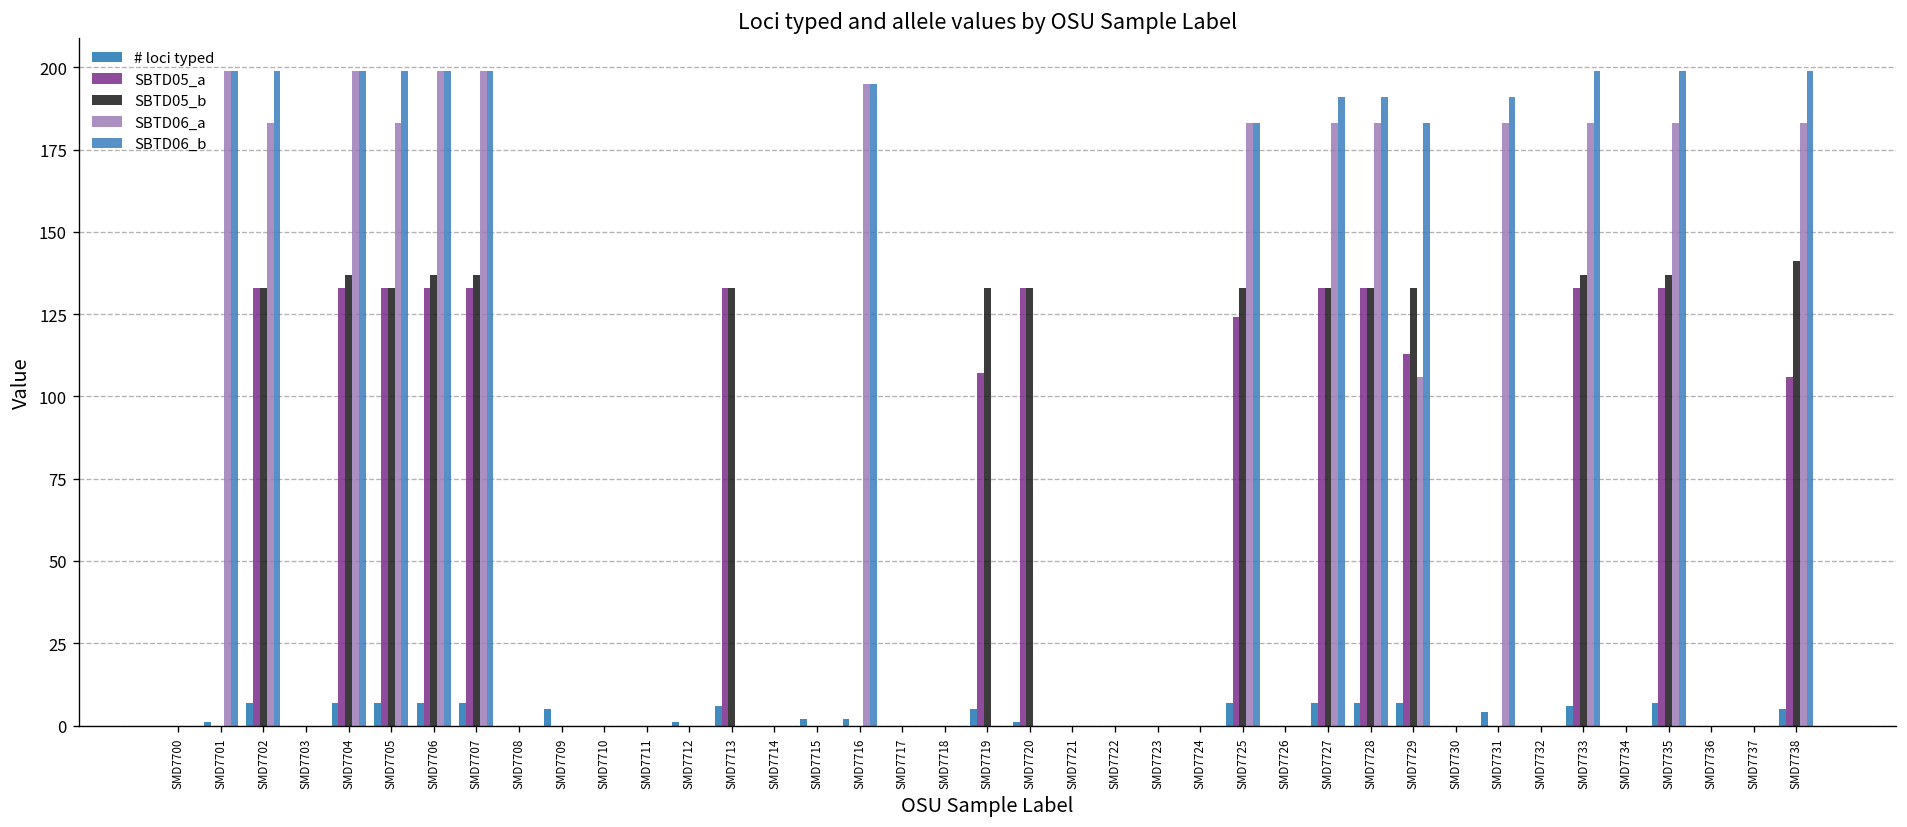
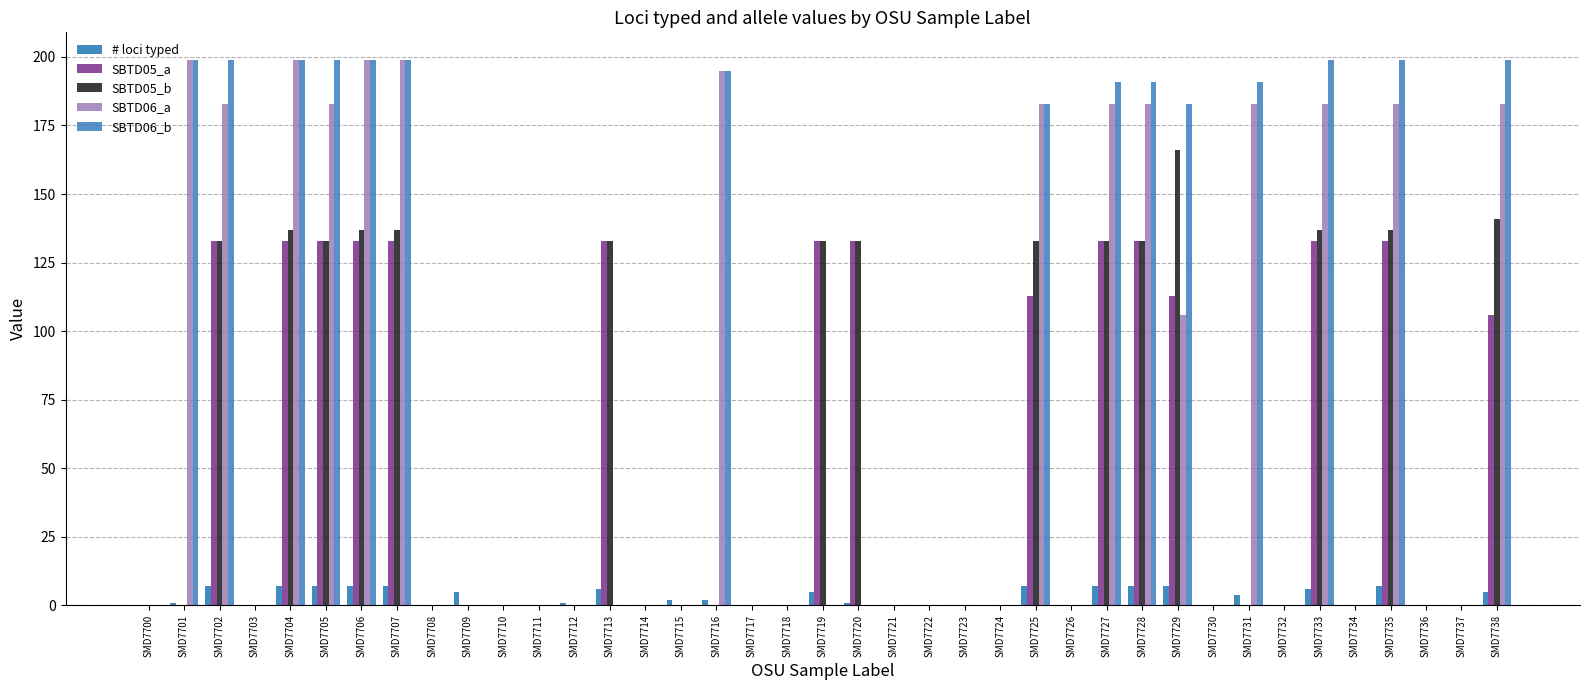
SBTD05_a, SMD7719: 107 -> 133
SBTD05_a, SMD7725: 124 -> 113
SBTD05_b, SMD7729: 133 -> 166
